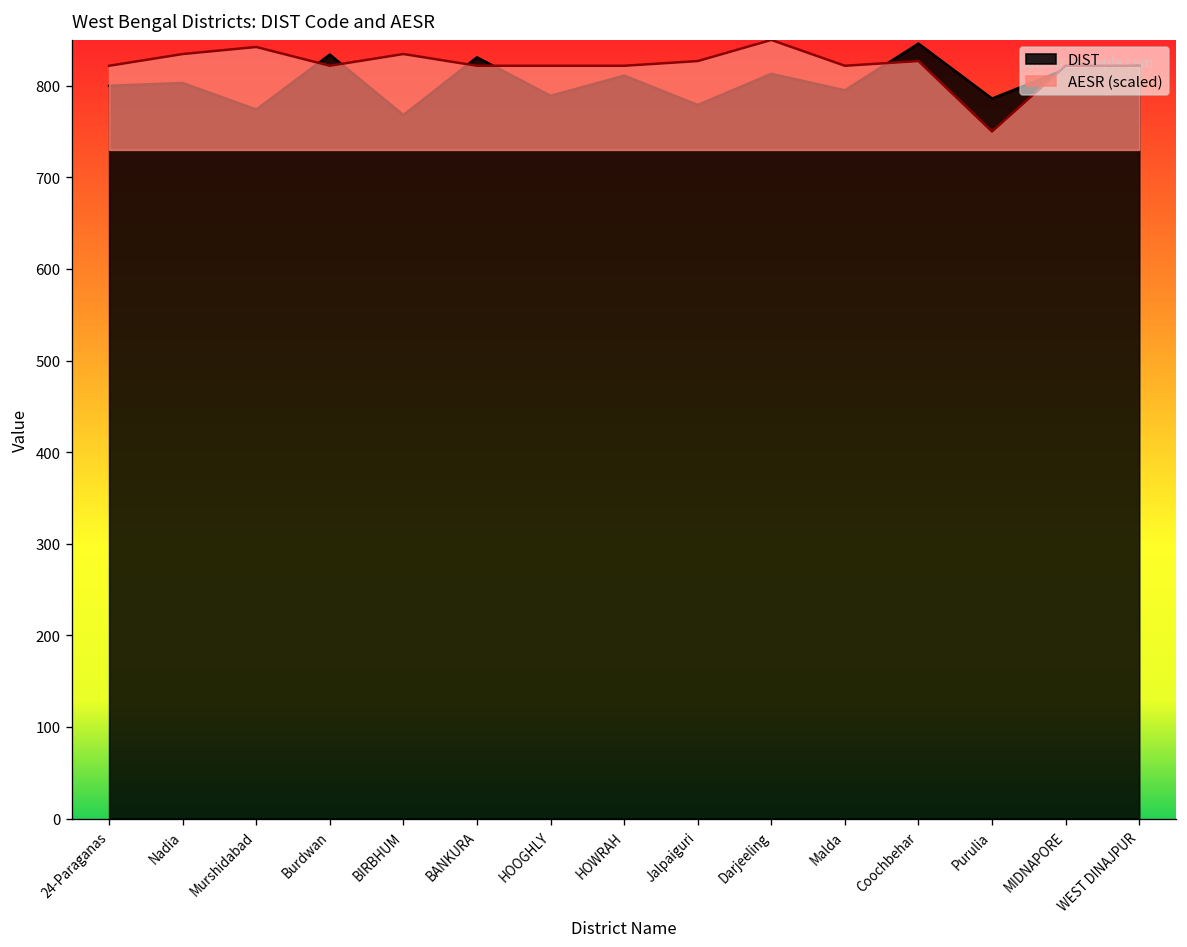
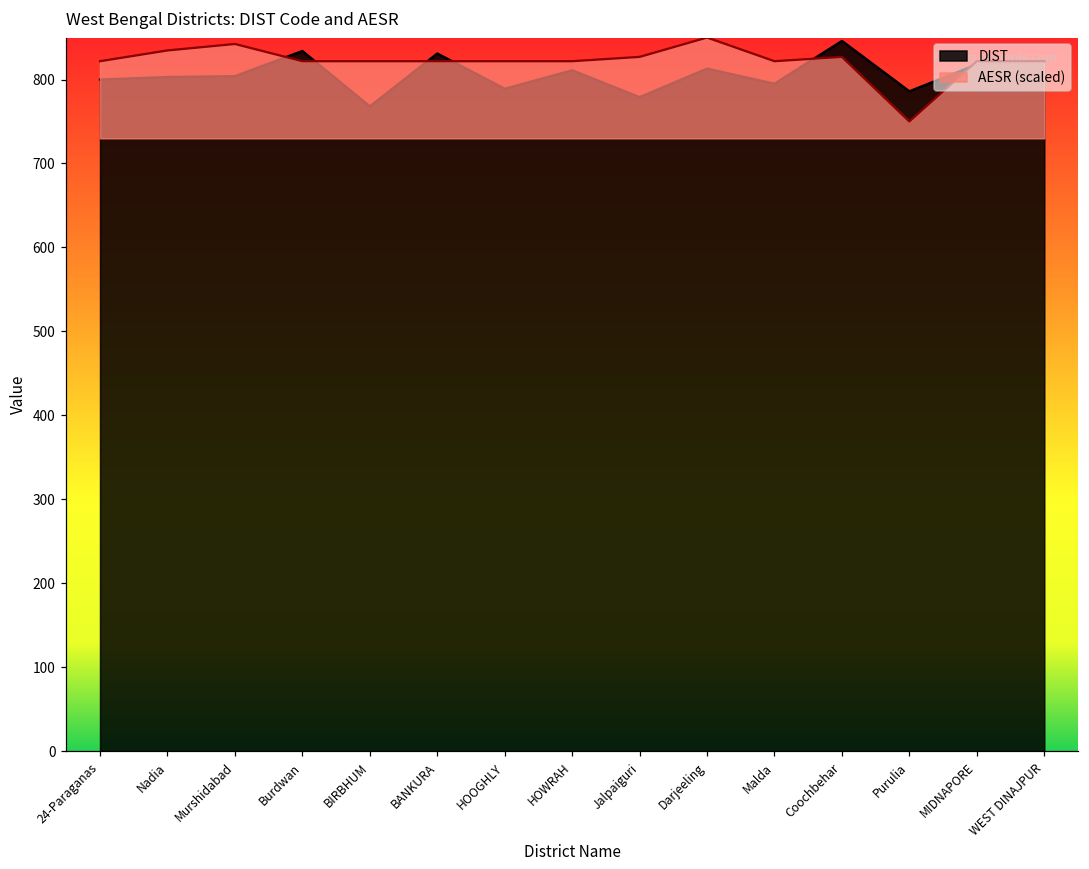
DIST, Murshidabad: 770 -> 800
AESR (scaled), BIRBHUM: 830 -> 820
